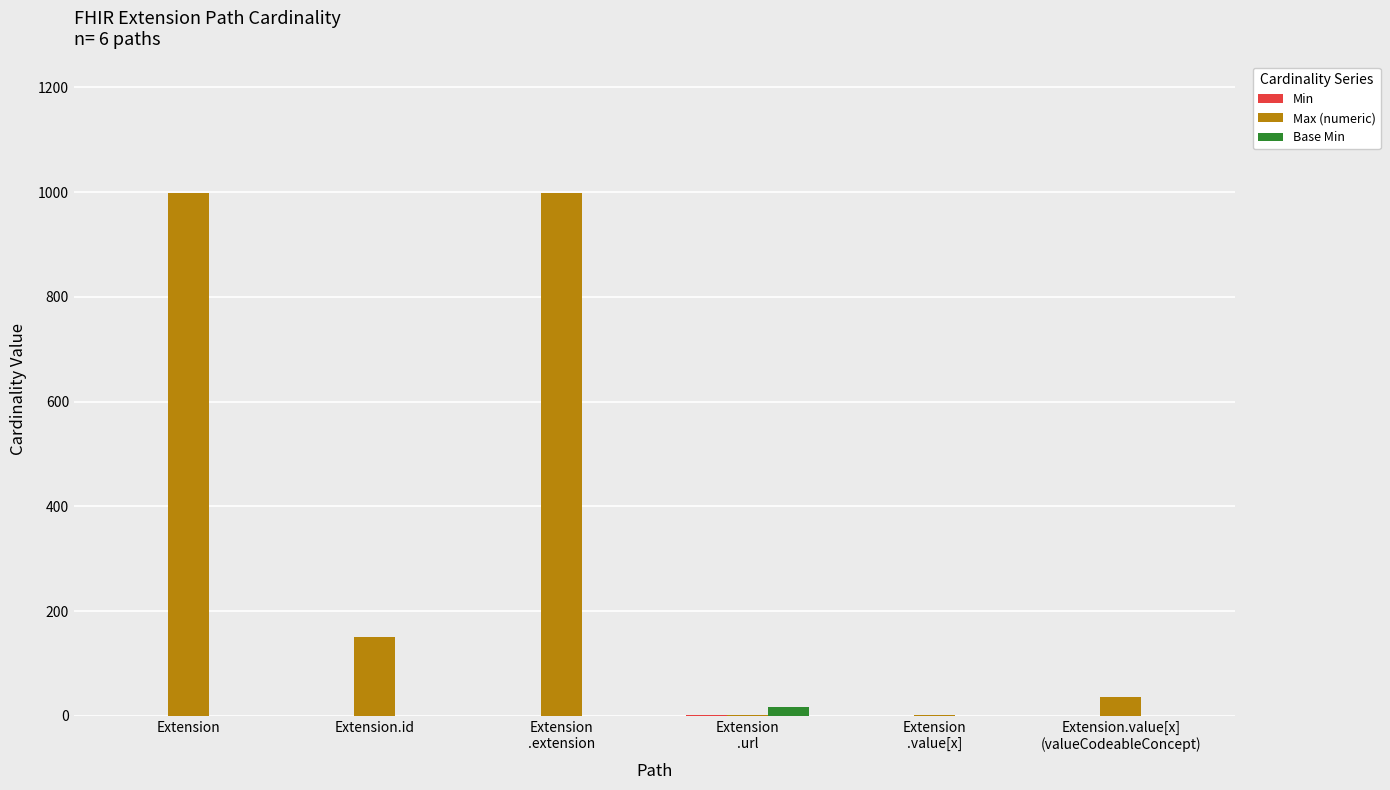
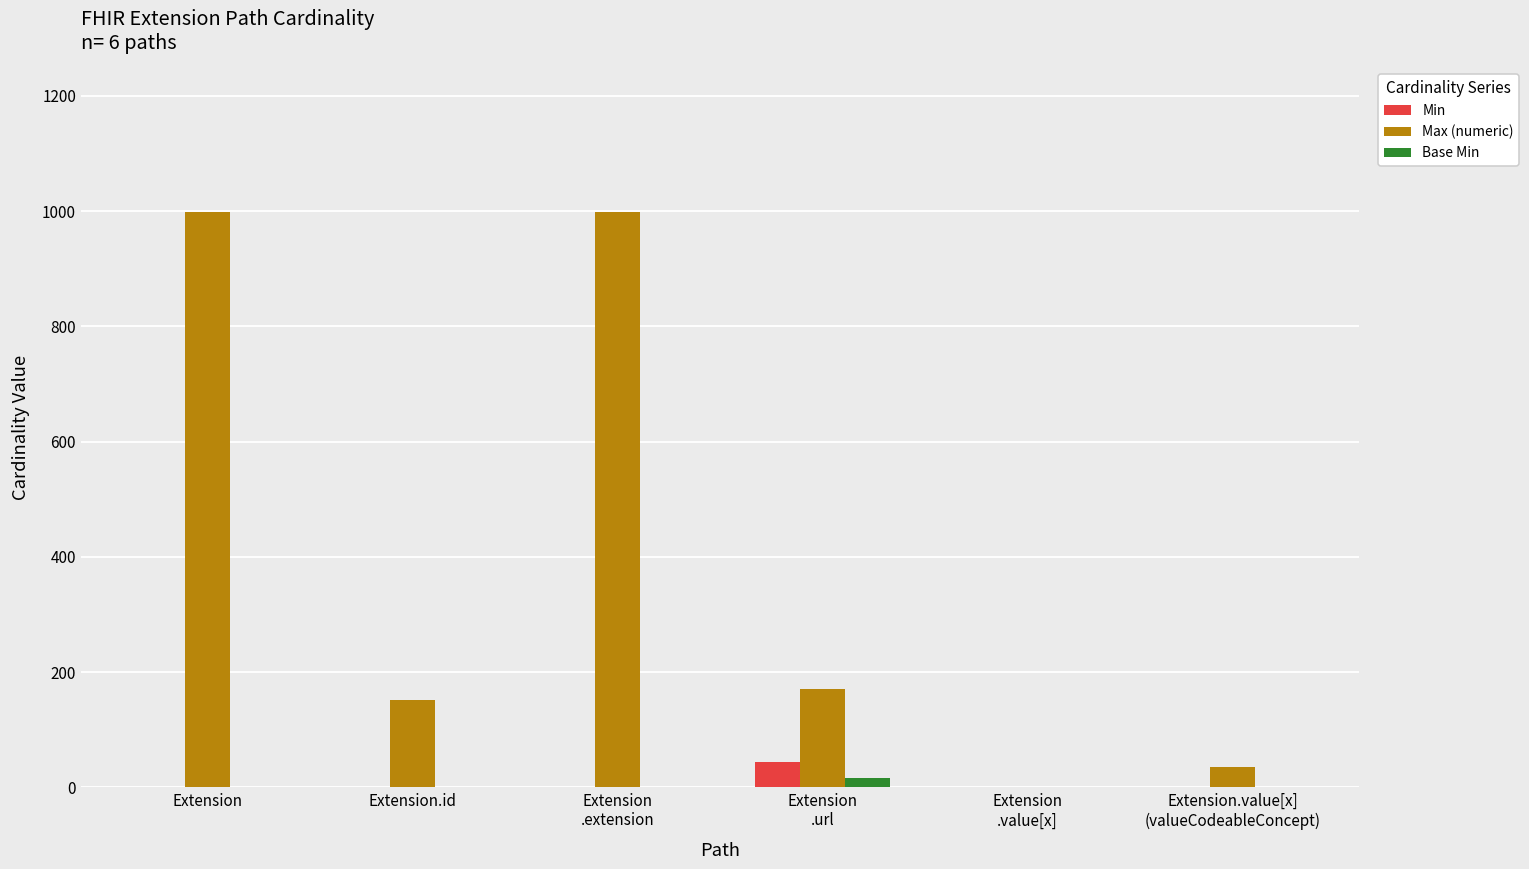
Min, Extension .url: 0 -> 40
Max (numeric), Extension .url: 0 -> 170
